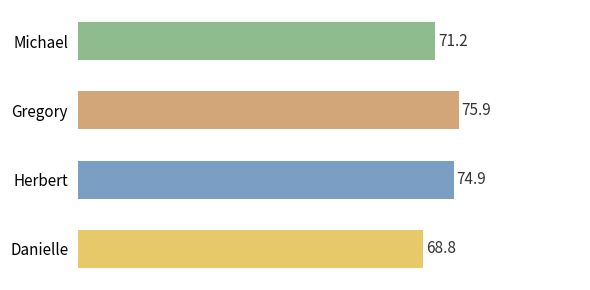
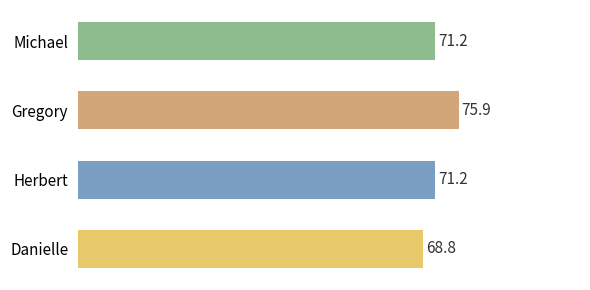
Herbert: 74.9 -> 71.2
